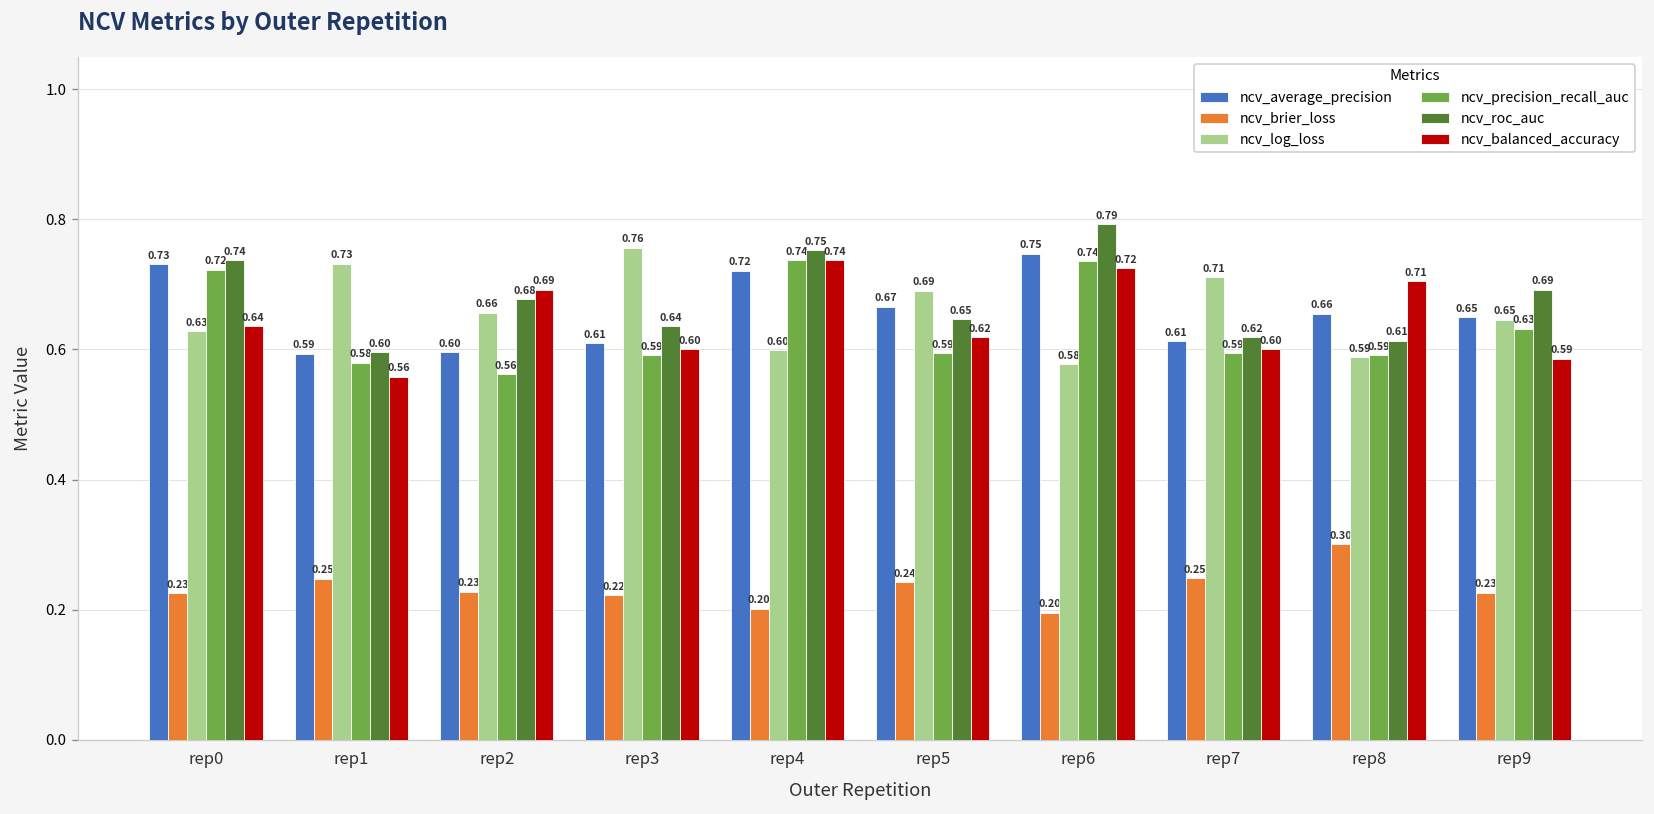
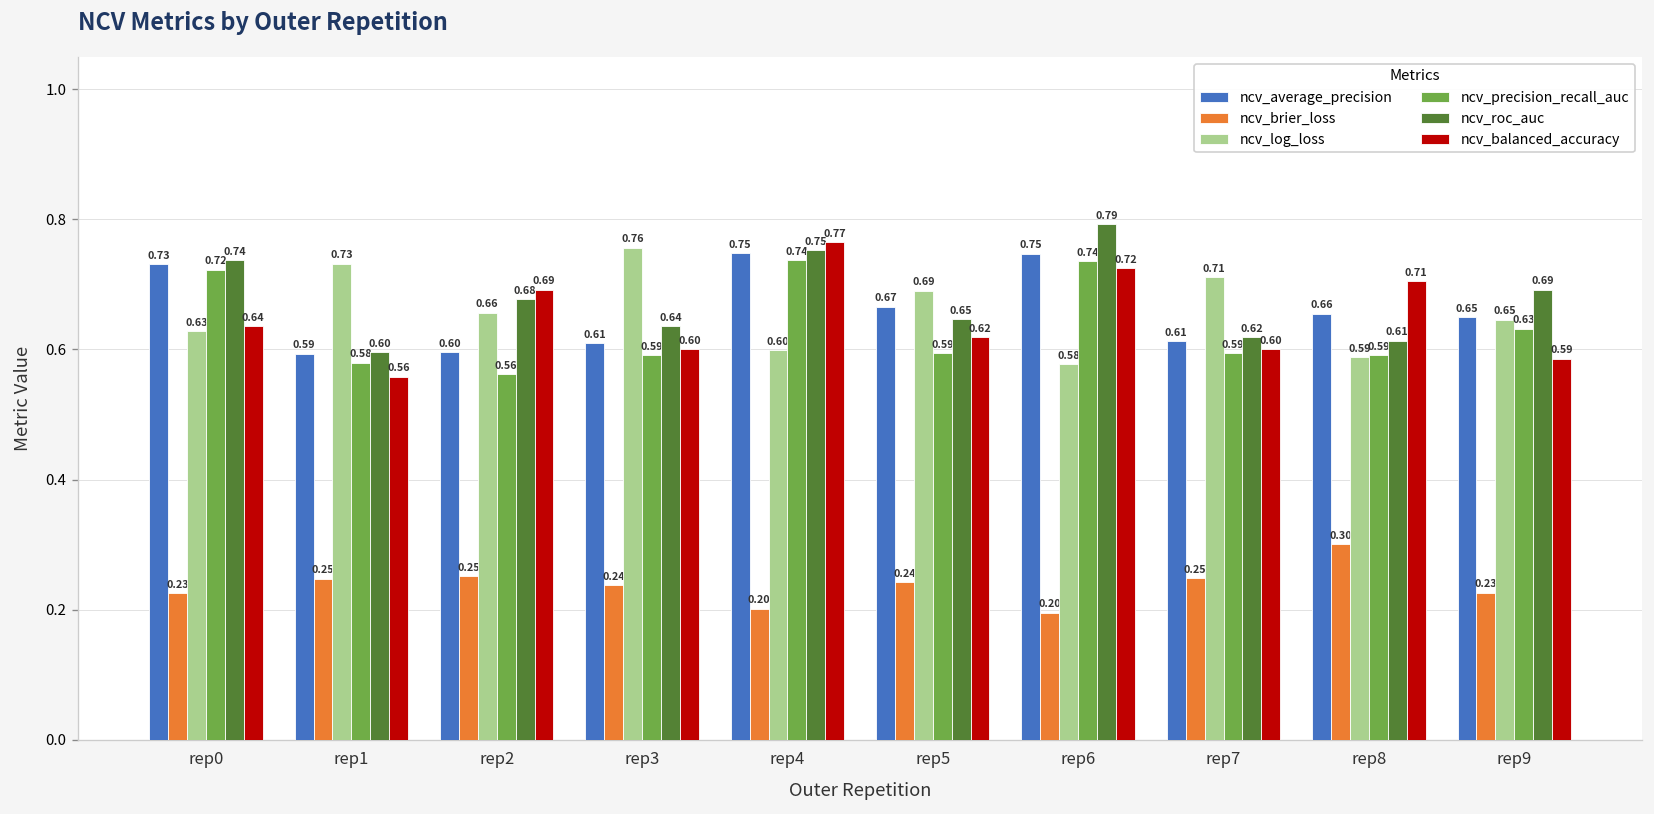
ncv_brier_loss, rep2: 0.23 -> 0.25
ncv_brier_loss, rep3: 0.22 -> 0.24
ncv_average_precision, rep4: 0.72 -> 0.75
ncv_balanced_accuracy, rep4: 0.74 -> 0.77
